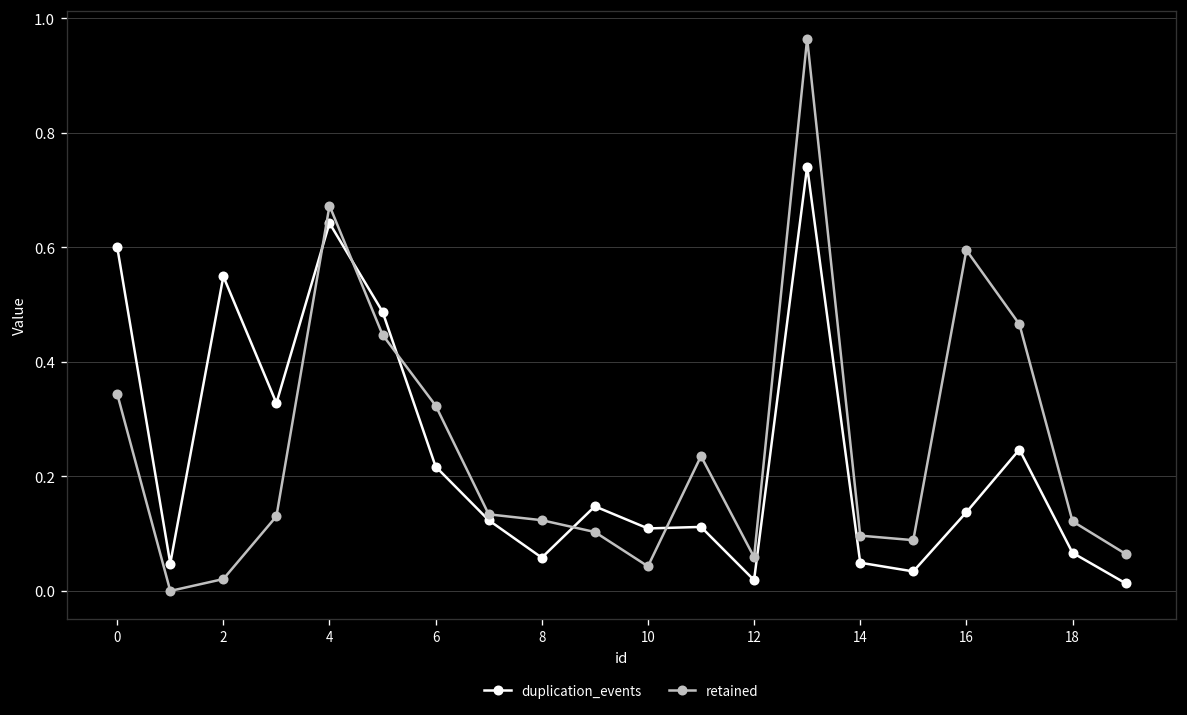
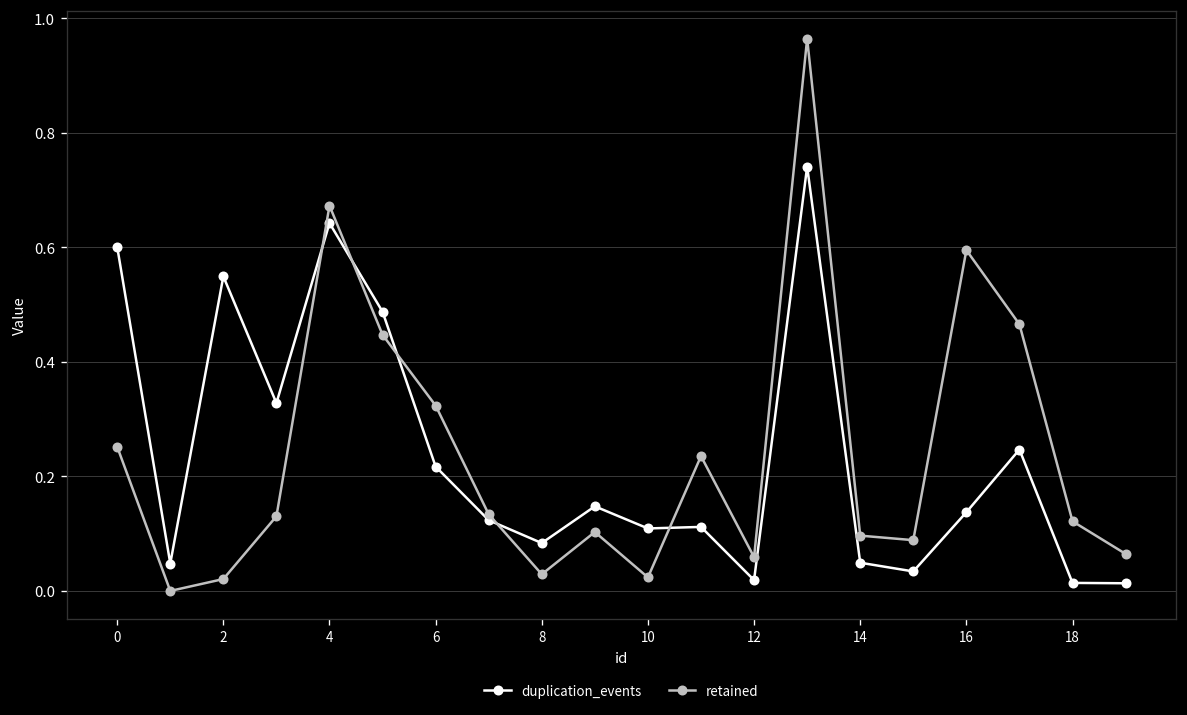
retained, 0: 0.34 -> 0.25
duplication_events, 8: 0.06 -> 0.08
retained, 8: 0.12 -> 0.03
retained, 10: 0.04 -> 0.02
duplication_events, 18: 0.07 -> 0.01
